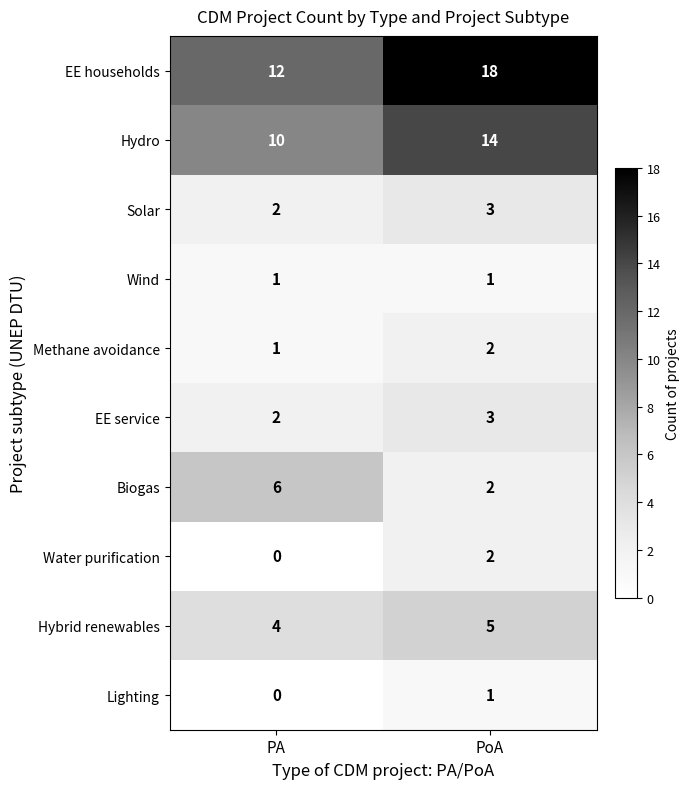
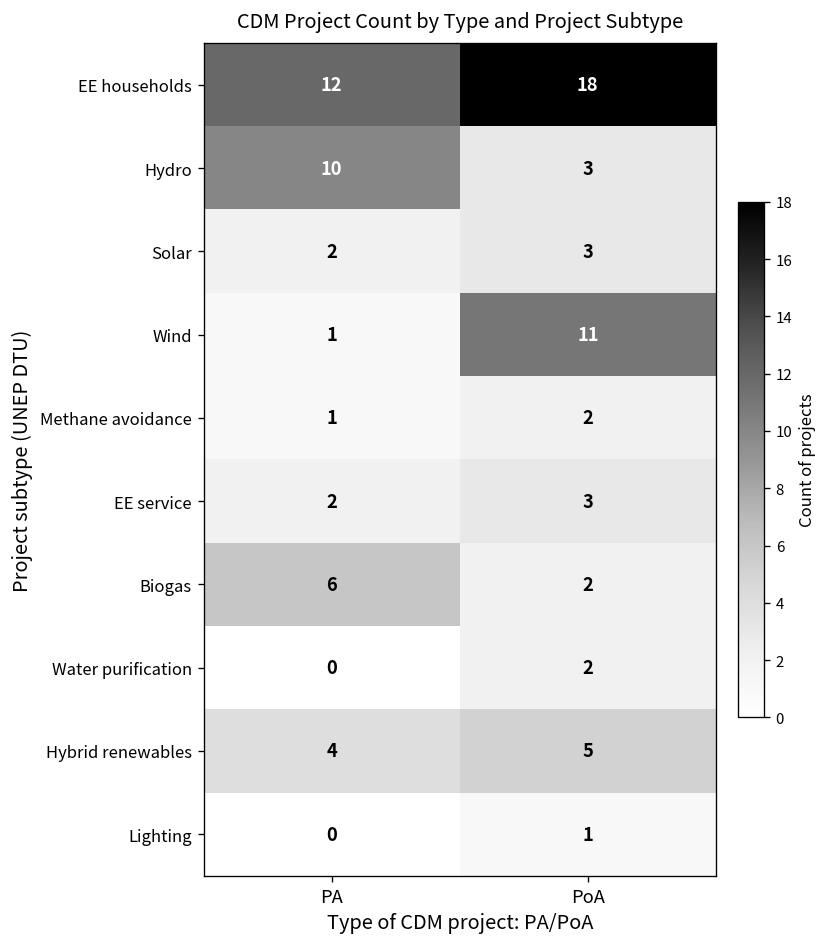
Hydro, PoA: 14 -> 3
Wind, PoA: 1 -> 11
